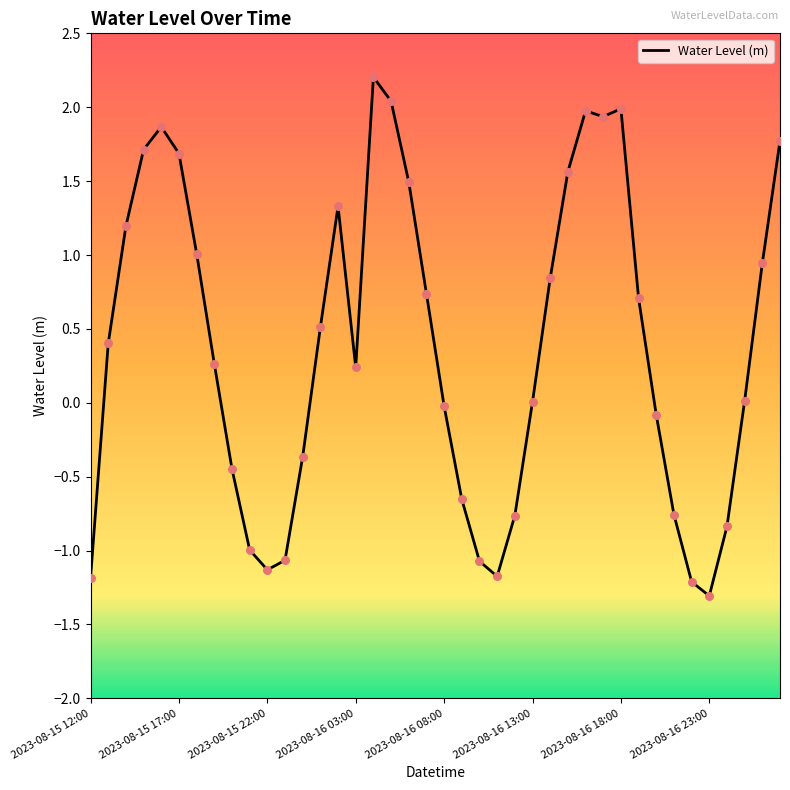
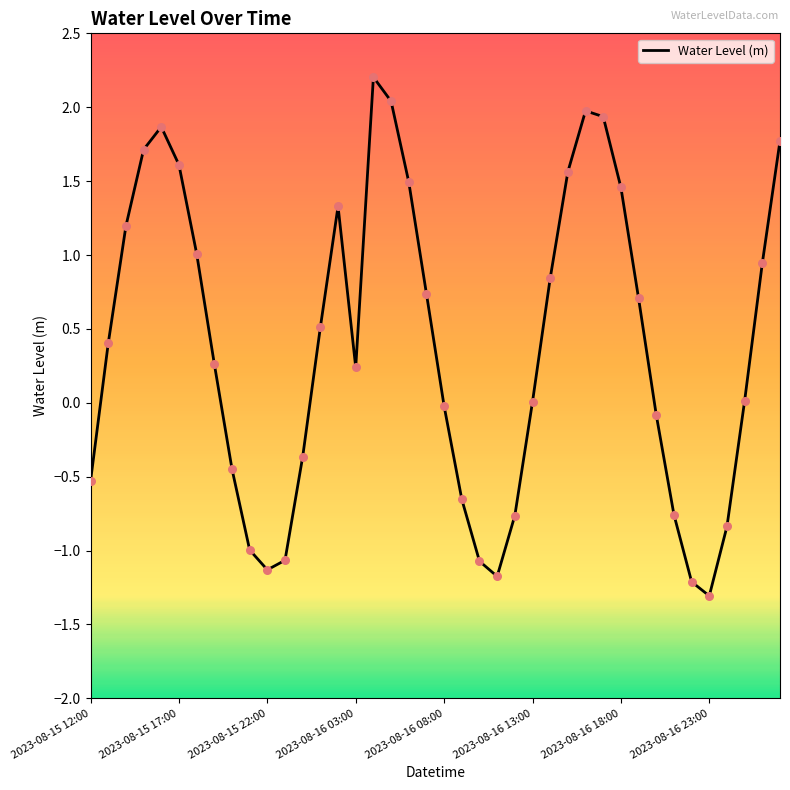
2023-08-15 12:00: -1.18 -> -0.53
2023-08-15 17:00: 1.69 -> 1.61
2023-08-16 18:00: 1.99 -> 1.46
